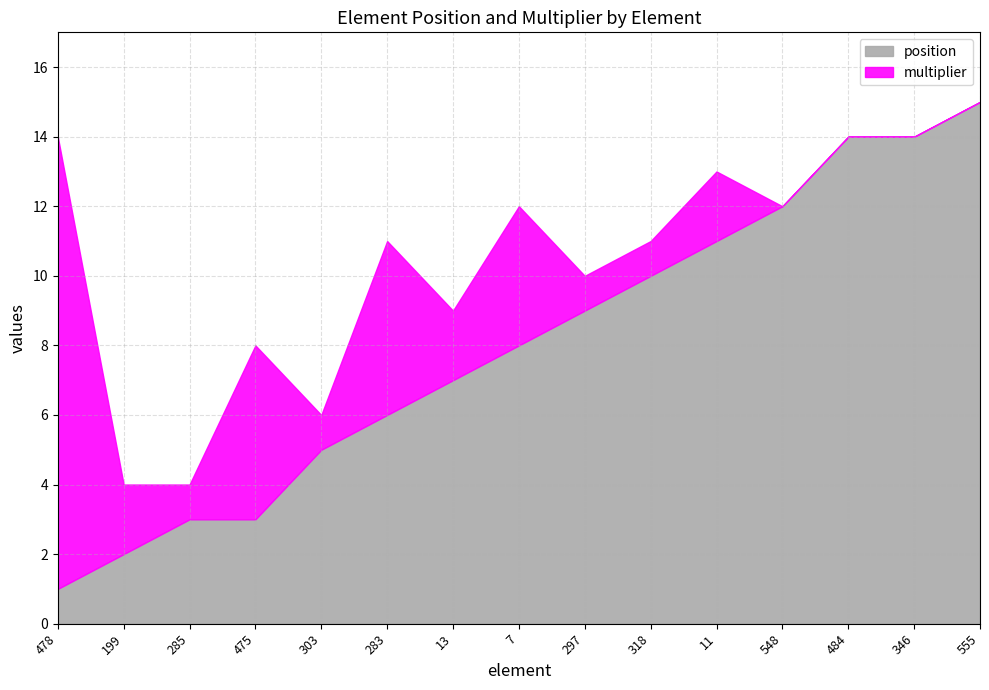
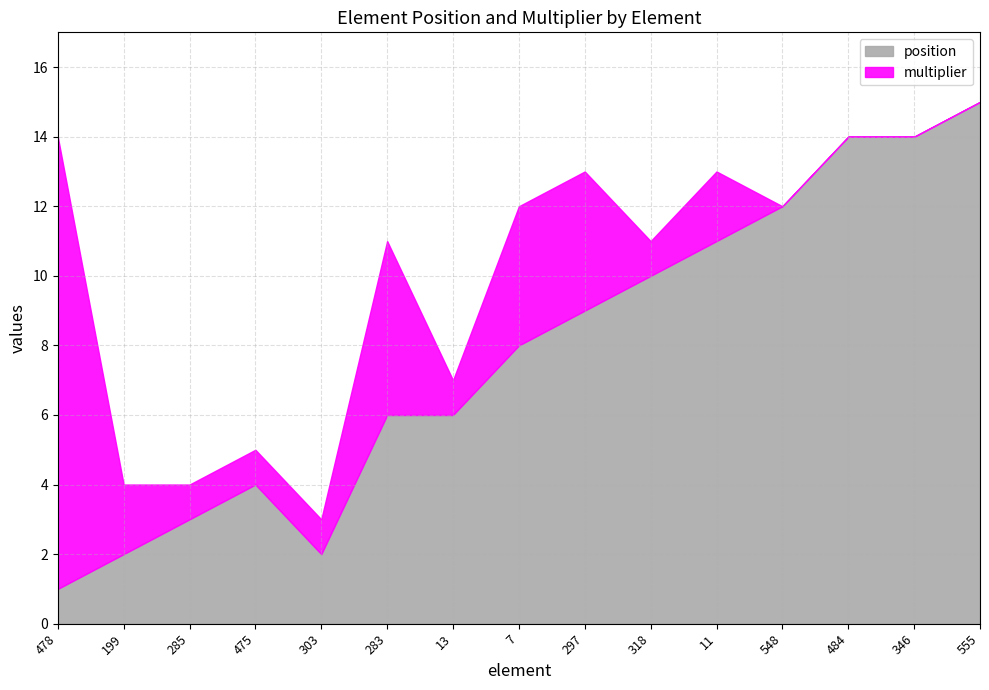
position, 475: 3 -> 4
multiplier, 475: 5 -> 1
position, 303: 5 -> 2
position, 13: 7 -> 6
multiplier, 13: 2 -> 1
multiplier, 297: 1 -> 4
